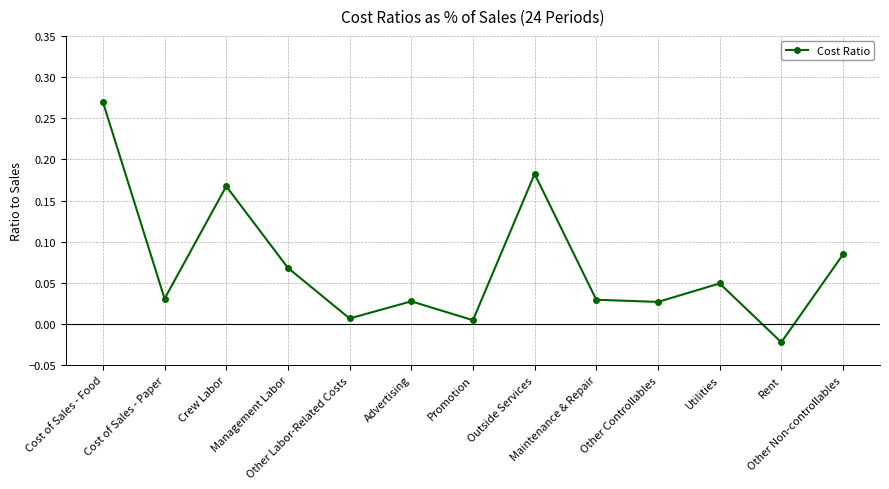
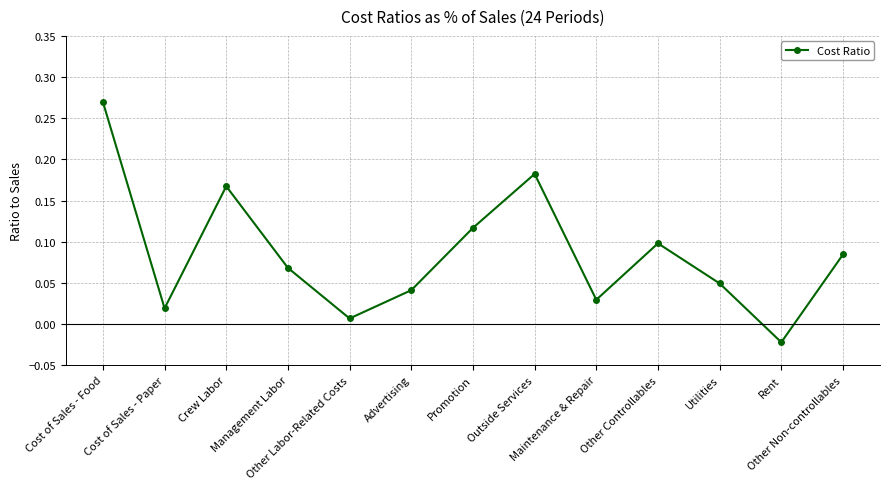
Cost of Sales - Paper: 0.03 -> 0.02
Advertising: 0.03 -> 0.04
Promotion: 0.00 -> 0.12
Other Controllables: 0.03 -> 0.10
